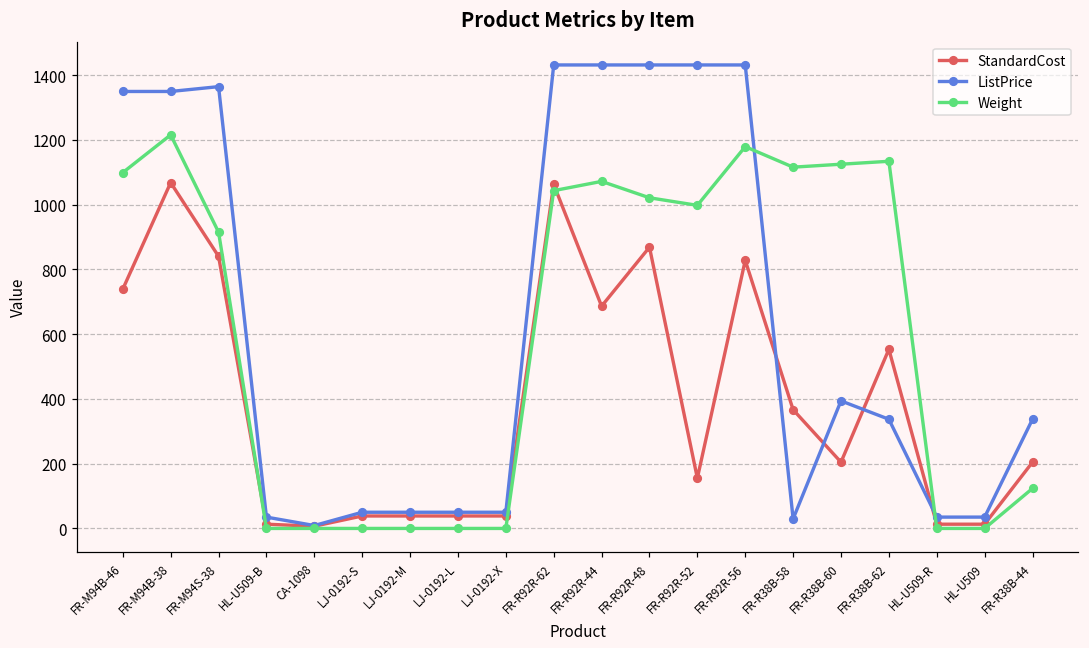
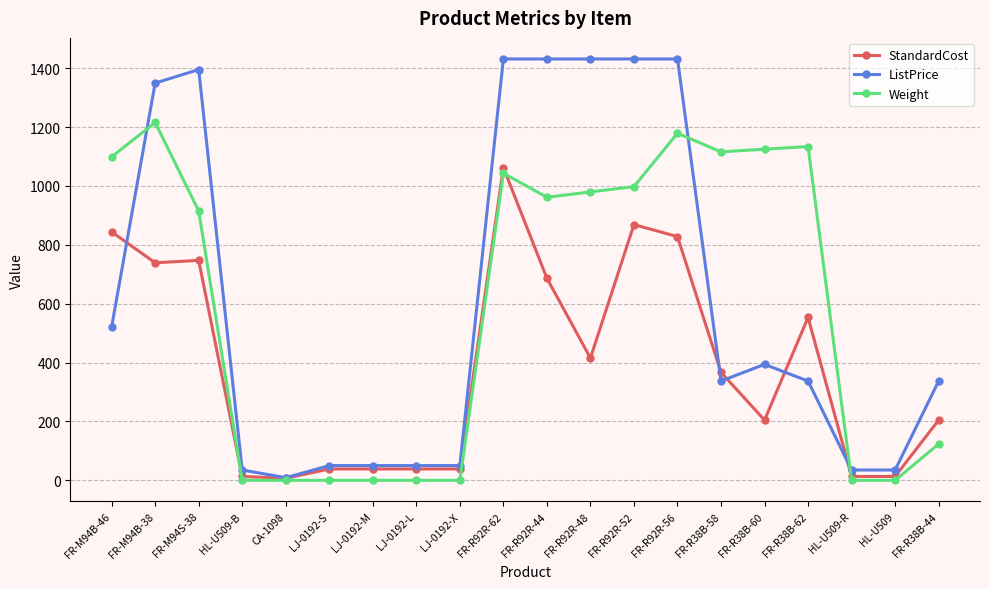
StandardCost, FR-M94B-46: 740 -> 840
ListPrice, FR-M94B-46: 1350 -> 520
StandardCost, FR-M94B-38: 1070 -> 740
StandardCost, FR-M94S-38: 840 -> 750
ListPrice, FR-M94S-38: 1360 -> 1400
Weight, FR-R92R-44: 1070 -> 960
StandardCost, FR-R92R-48: 870 -> 420
Weight, FR-R92R-48: 1020 -> 980
StandardCost, FR-R92R-52: 160 -> 870
ListPrice, FR-R38B-58: 30 -> 340
